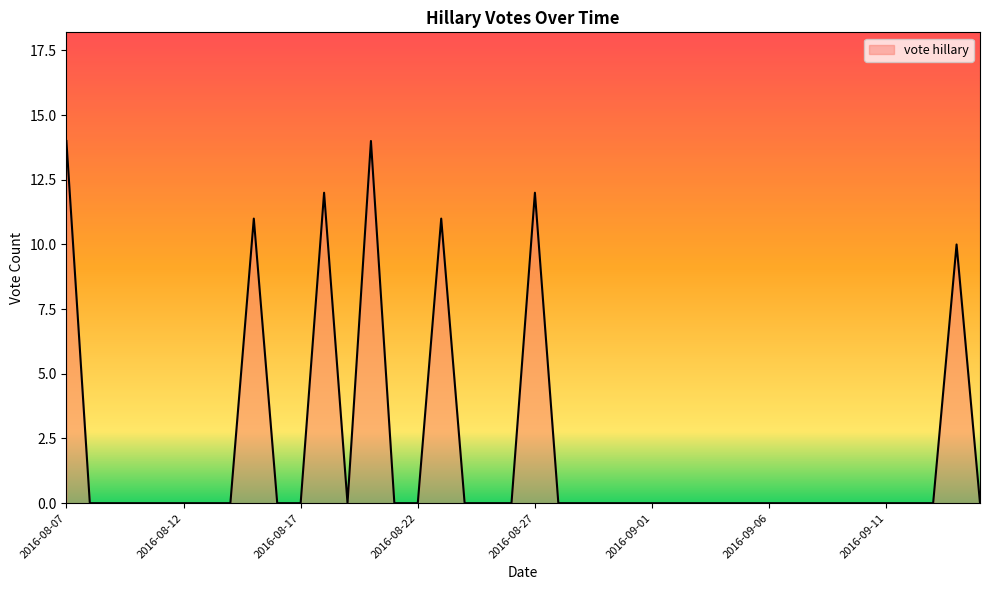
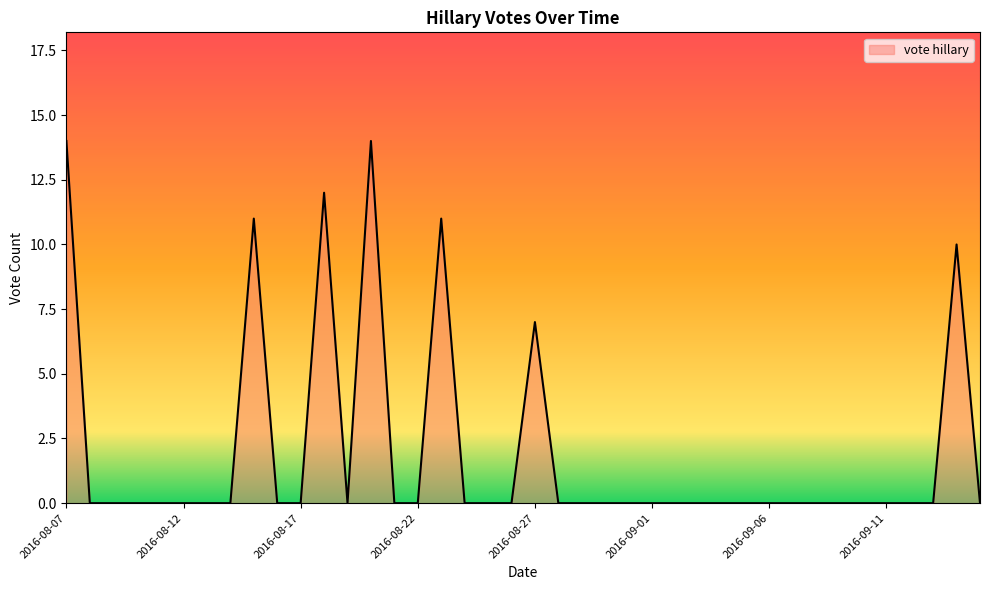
2016-08-27: 12 -> 7
